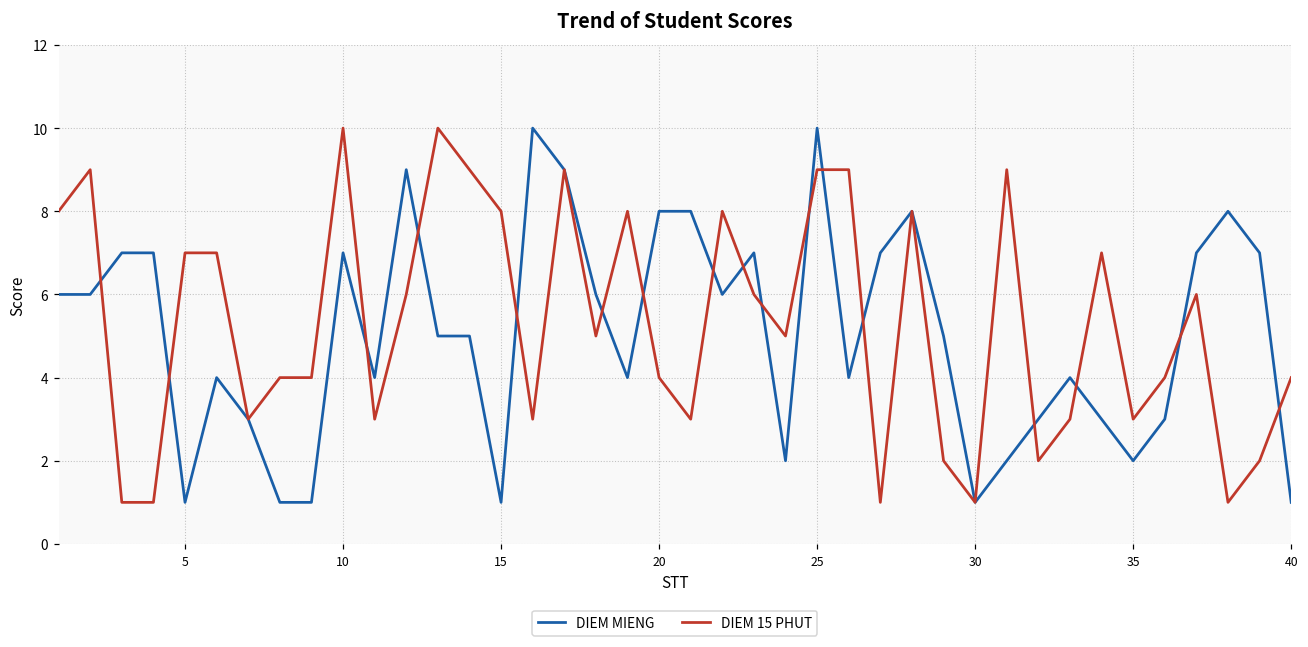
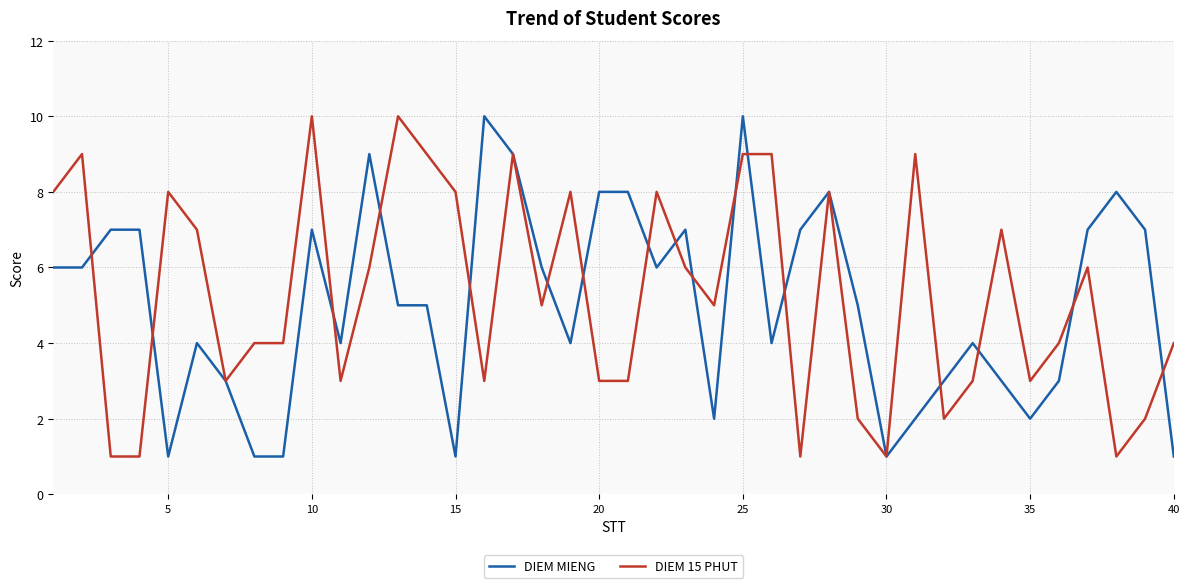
DIEM 15 PHUT, 5: 7 -> 8
DIEM 15 PHUT, 20: 4 -> 3
